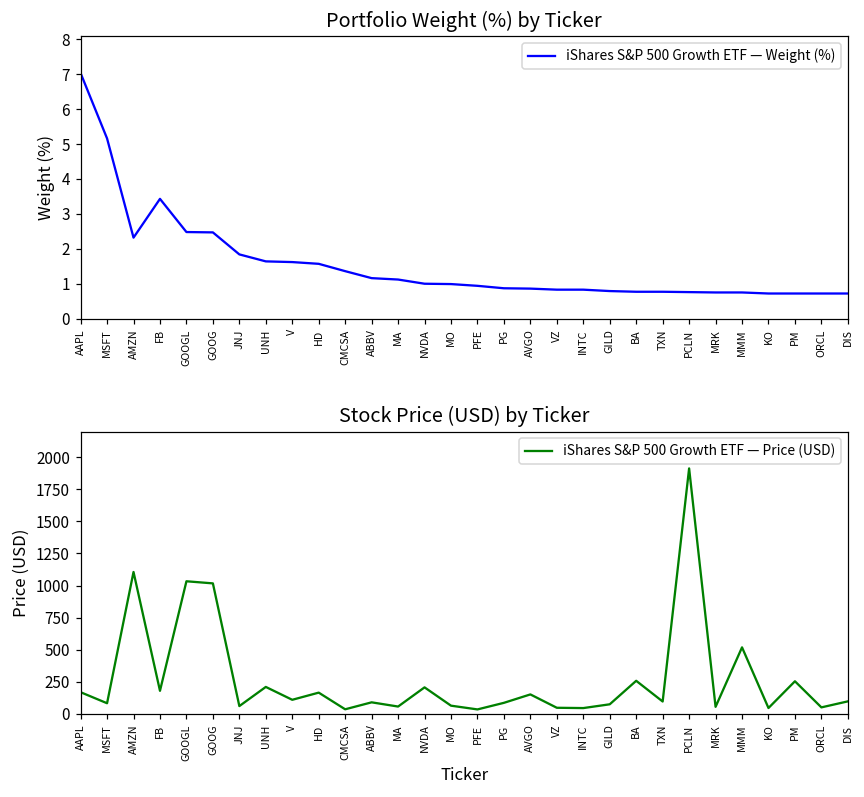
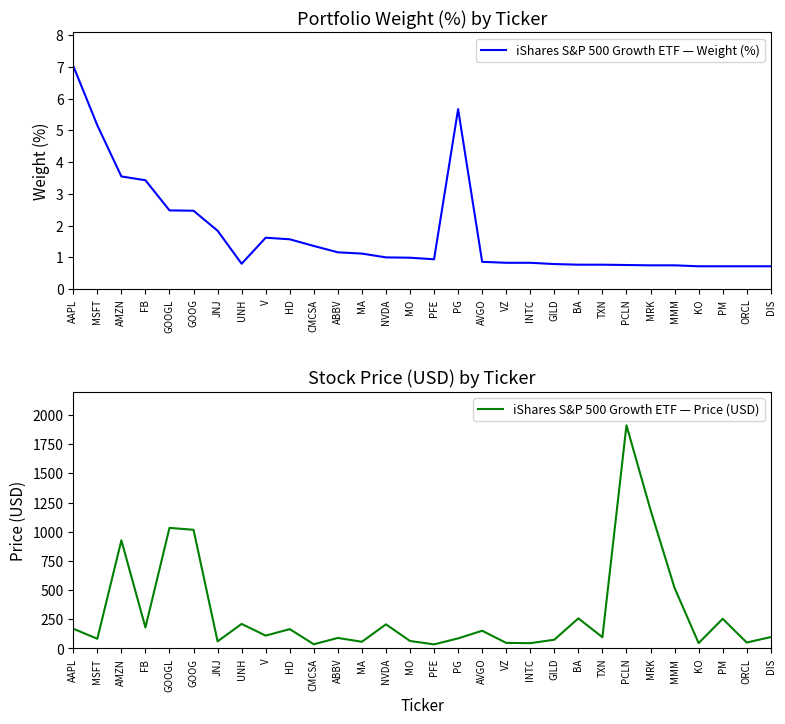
Portfolio Weight (%) by Ticker, AMZN: 2.3 -> 3.6
Portfolio Weight (%) by Ticker, UNH: 1.6 -> 0.8
Portfolio Weight (%) by Ticker, PG: 0.9 -> 5.7
Stock Price (USD) by Ticker, AMZN: 1110 -> 930
Stock Price (USD) by Ticker, MRK: 60 -> 1190
